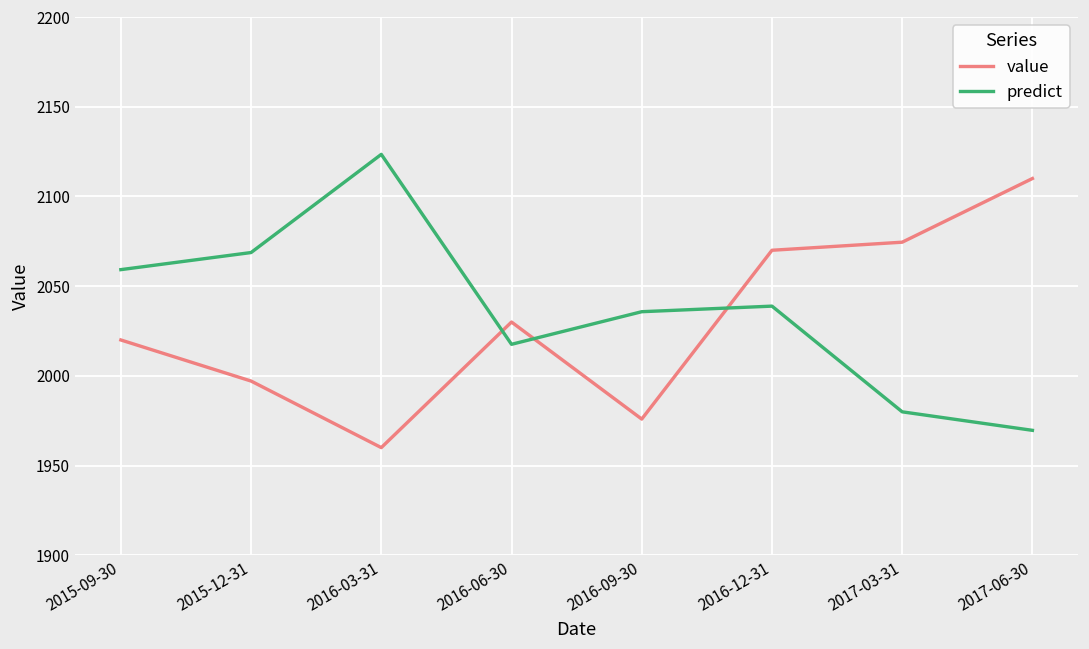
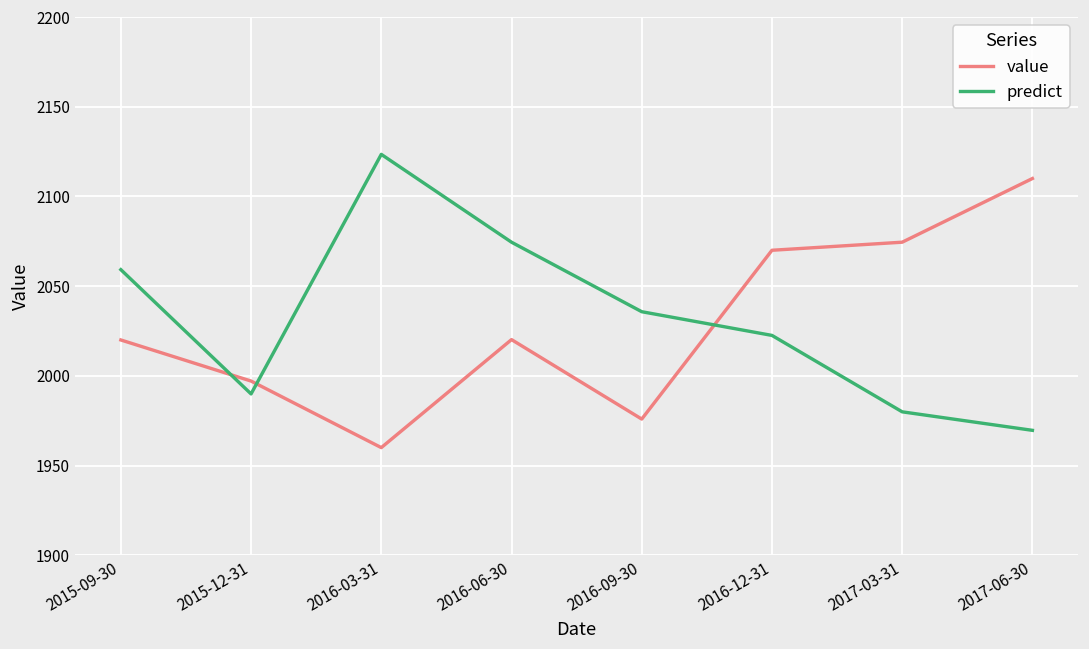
predict, 2015-12-31: 2069 -> 1990
value, 2016-06-30: 2030 -> 2020
predict, 2016-06-30: 2018 -> 2074
predict, 2016-12-31: 2039 -> 2023
